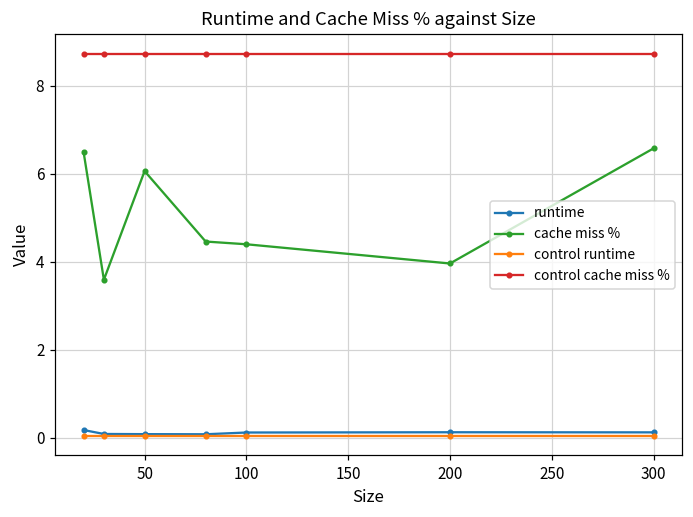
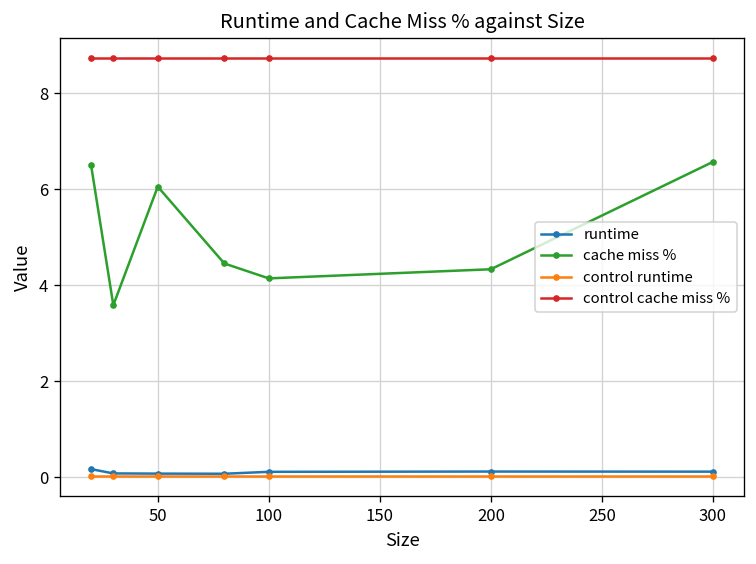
cache miss %, 100: 4.4 -> 4.1
cache miss %, 200: 4.0 -> 4.3
